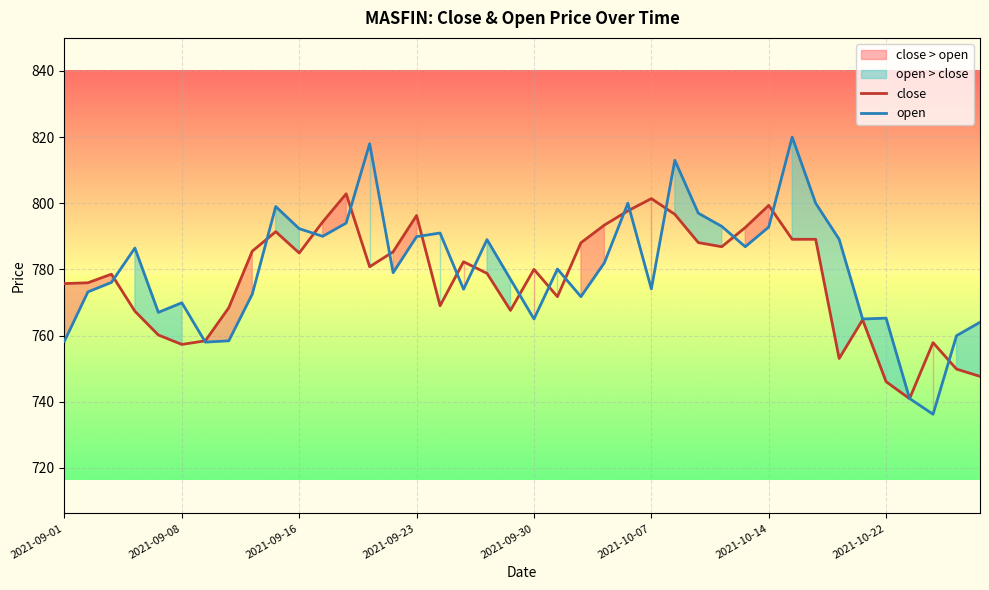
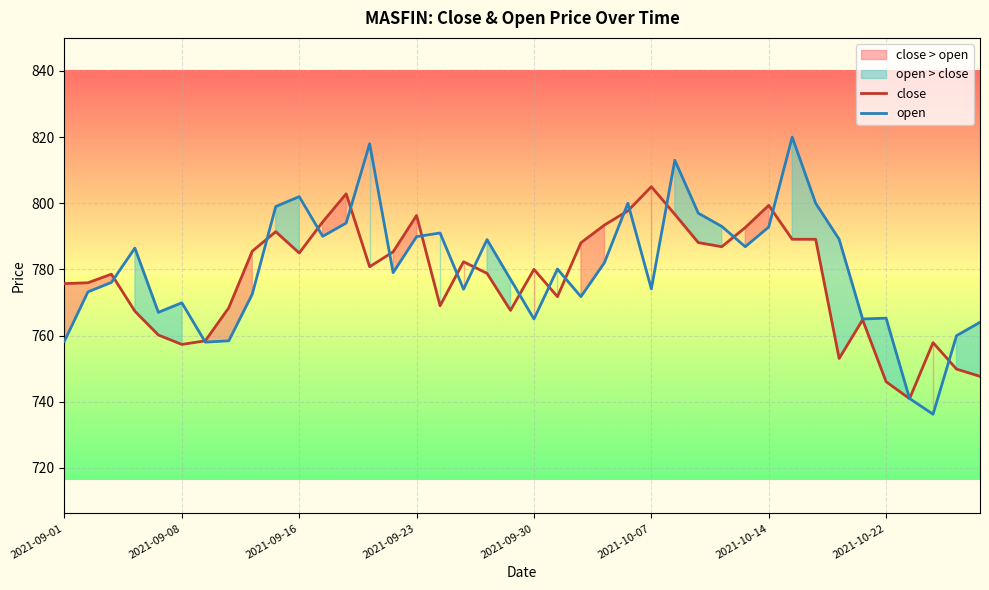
open, 2021-09-16: 792 -> 802
close, 2021-10-07: 801 -> 805
